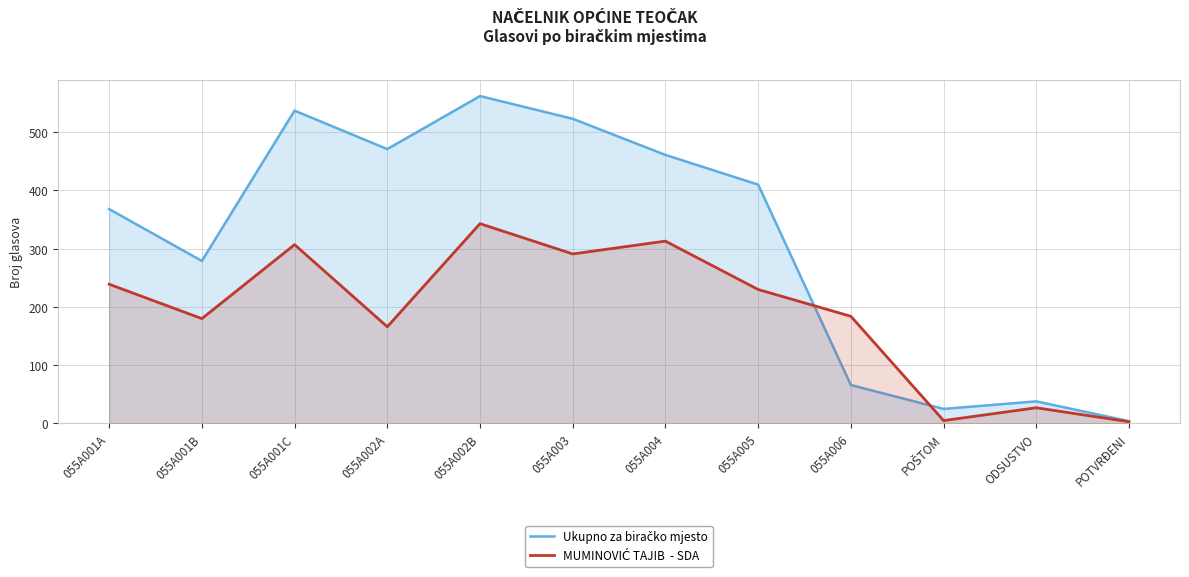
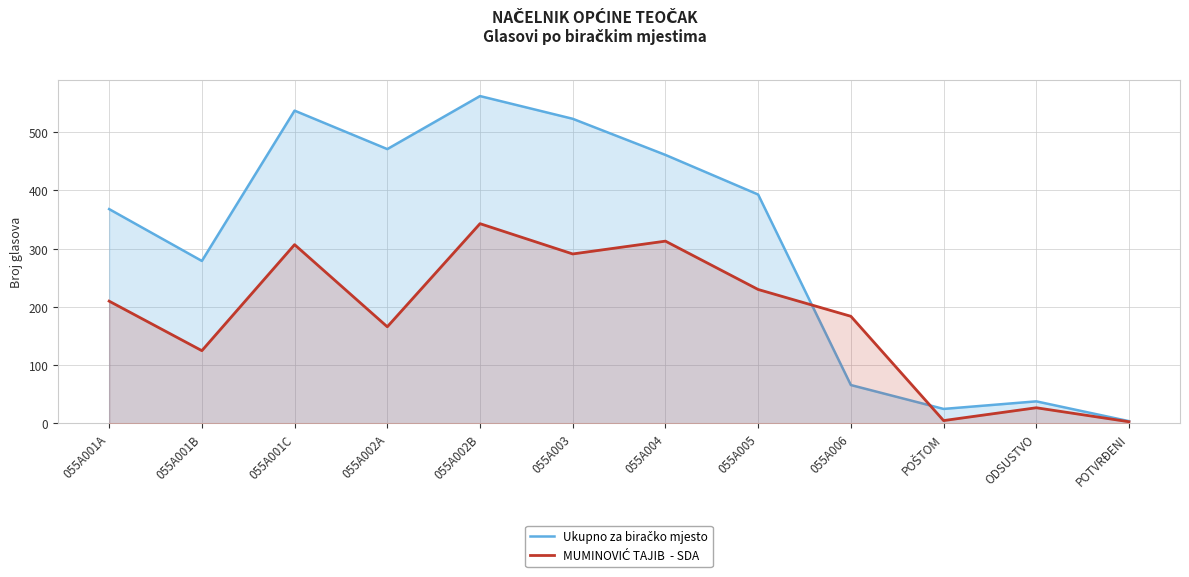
MUMINOVIĆ TAJIB - SDA, 055A001A: 240 -> 210
MUMINOVIĆ TAJIB - SDA, 055A001B: 180 -> 130
Ukupno za biračko mjesto, 055A005: 410 -> 390
